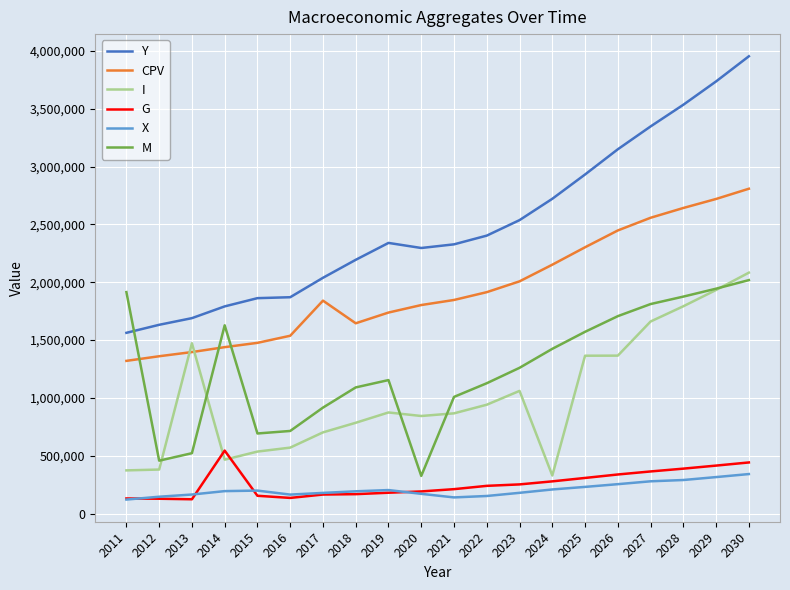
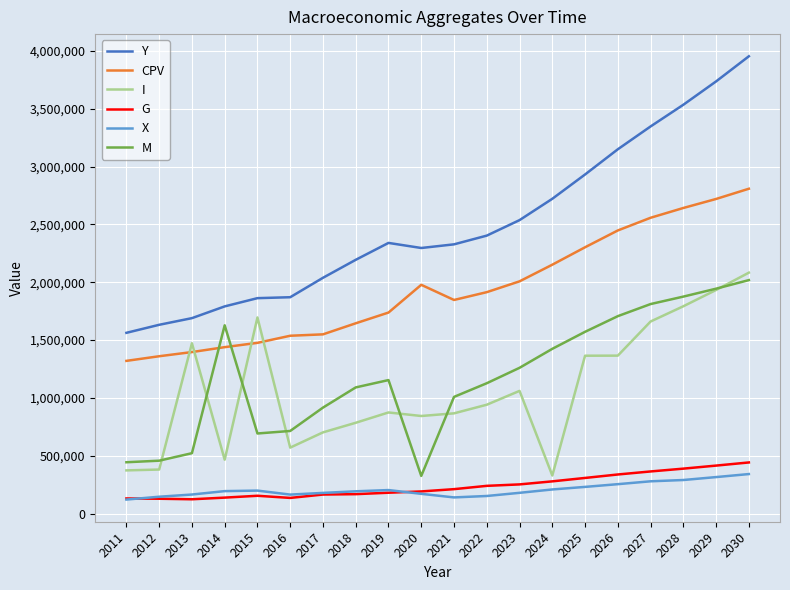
M, 2011: 1,910,000 -> 440,000
G, 2014: 540,000 -> 140,000
I, 2015: 540,000 -> 1,700,000
CPV, 2017: 1,840,000 -> 1,550,000
CPV, 2020: 1,800,000 -> 1,980,000
